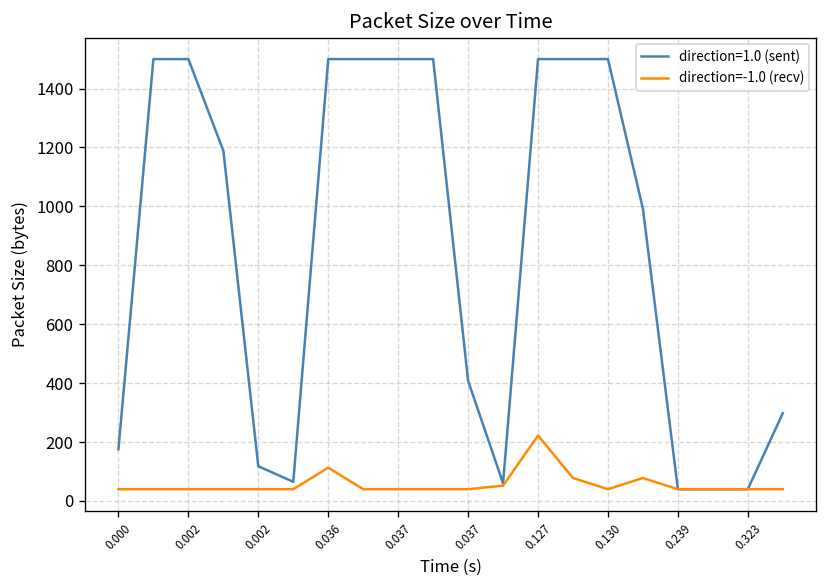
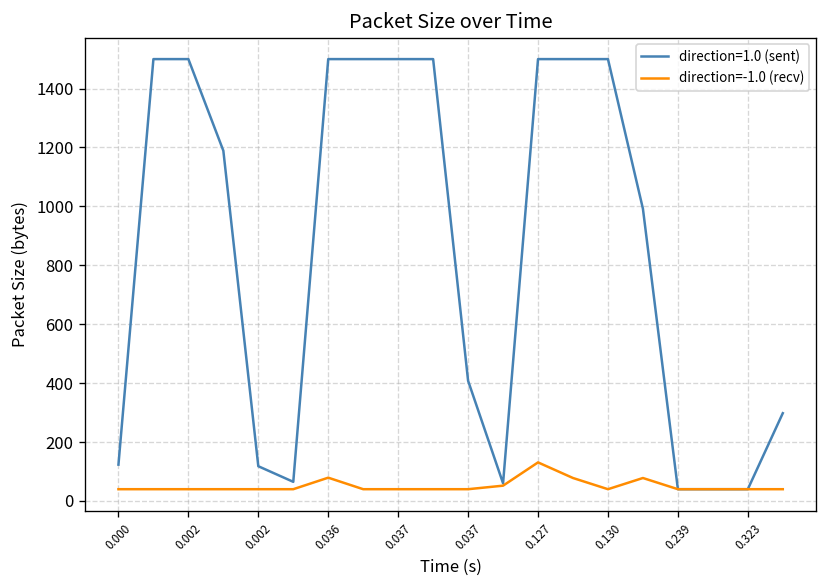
direction=1.0 (sent), 0.000: 180 -> 120
direction=-1.0 (recv), 0.036: 110 -> 80
direction=-1.0 (recv), 0.127: 220 -> 130
